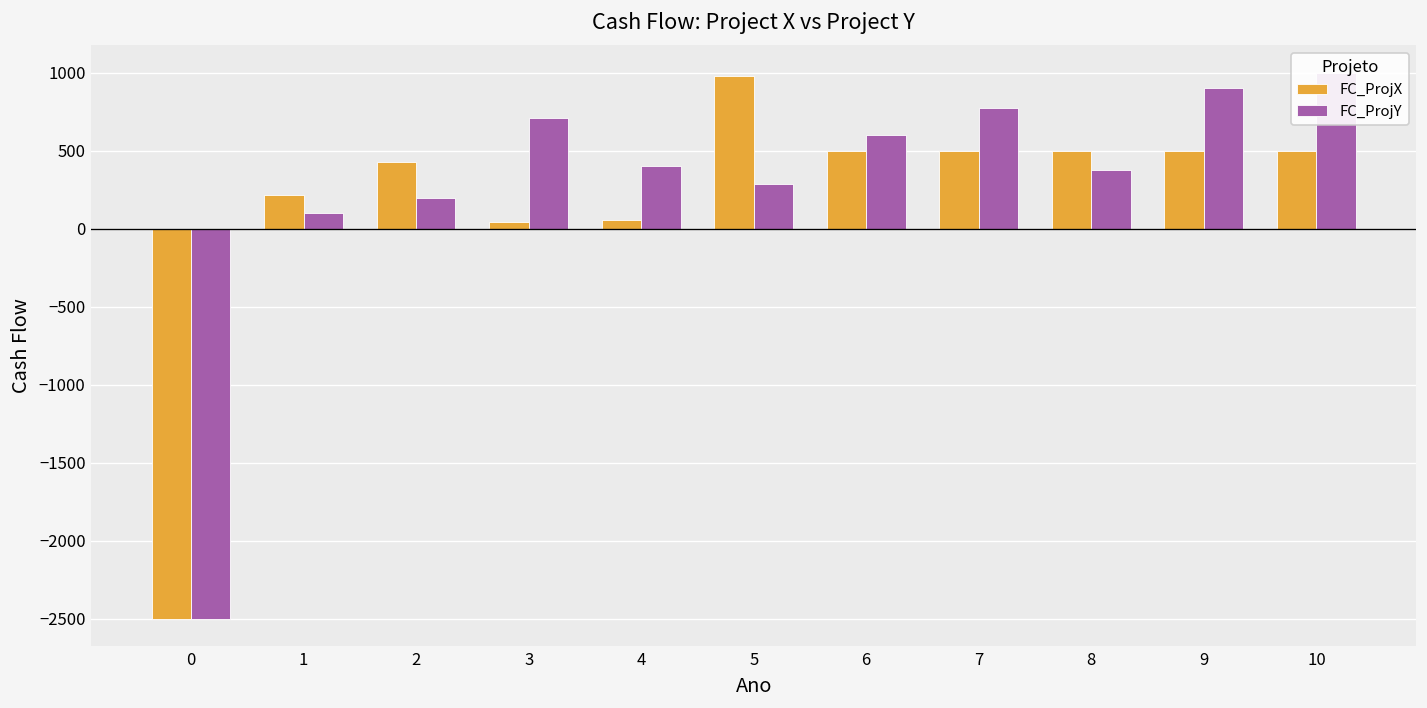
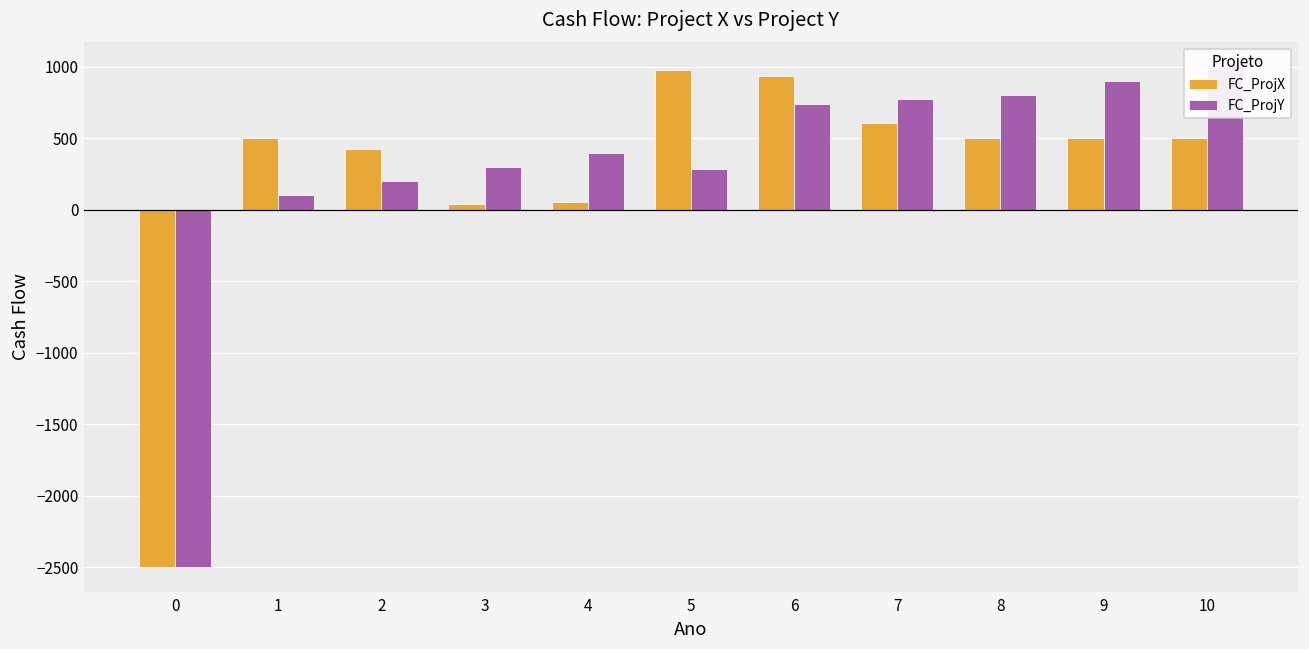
FC_ProjX, 1: 220 -> 500
FC_ProjY, 3: 710 -> 300
FC_ProjX, 6: 500 -> 930
FC_ProjY, 6: 600 -> 740
FC_ProjX, 7: 500 -> 610
FC_ProjY, 8: 380 -> 800
